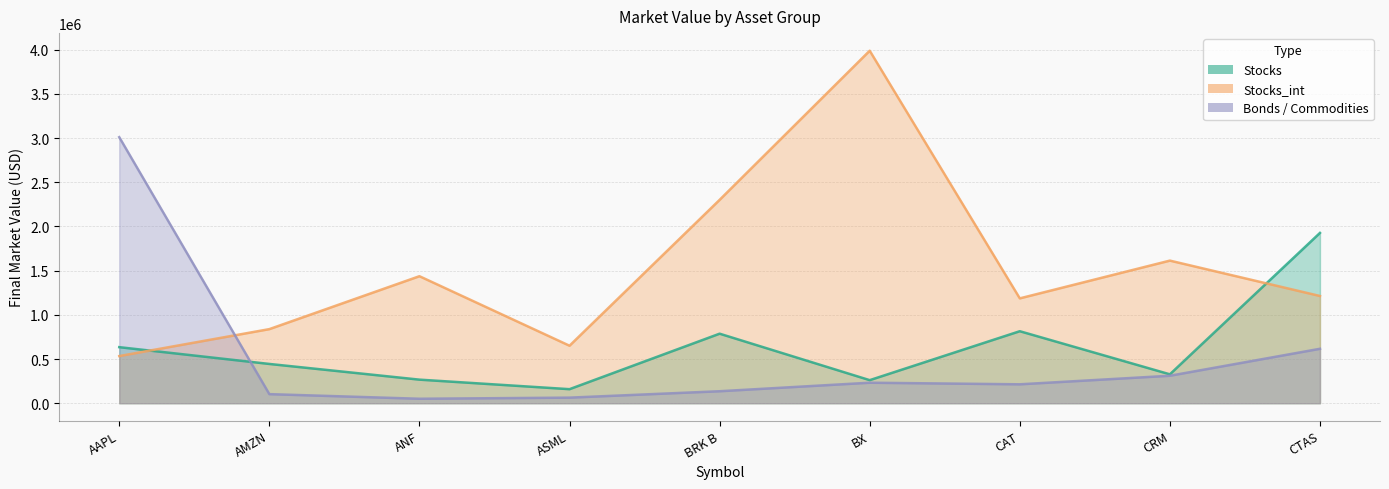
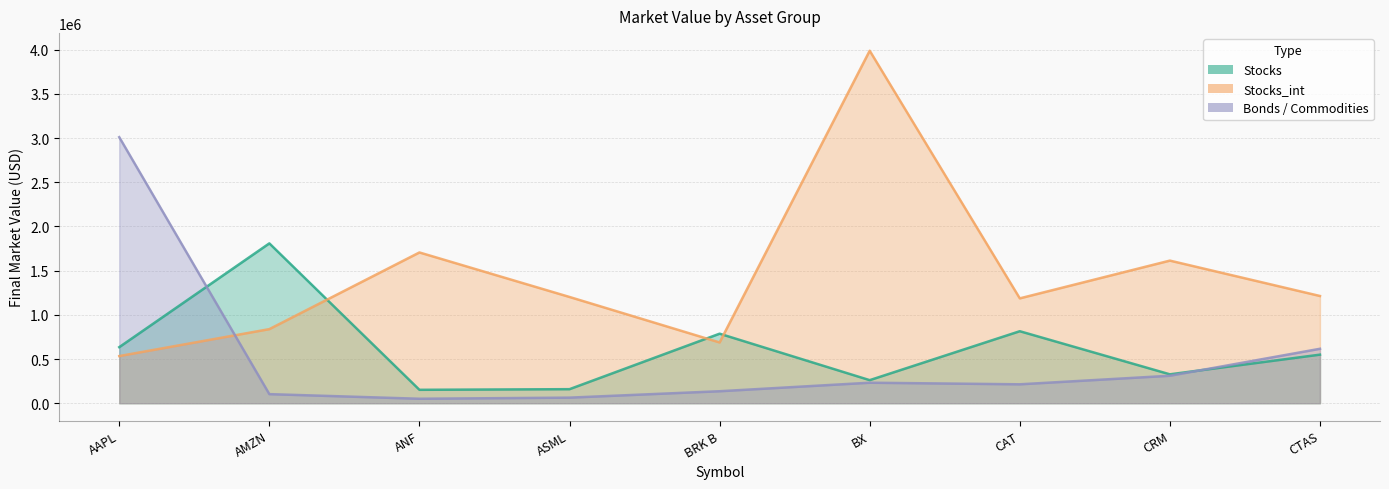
Stocks, AMZN: 400000 -> 1800000
Stocks, ANF: 300000 -> 200000
Stocks_int, ANF: 1400000 -> 1700000
Stocks_int, ASML: 700000 -> 1200000
Stocks_int, BRK B: 2300000 -> 700000
Stocks, CTAS: 1900000 -> 500000
